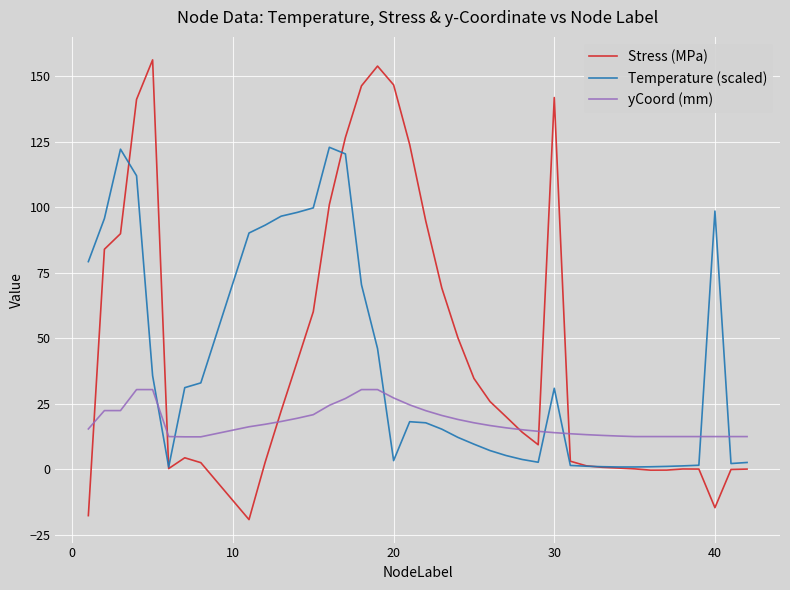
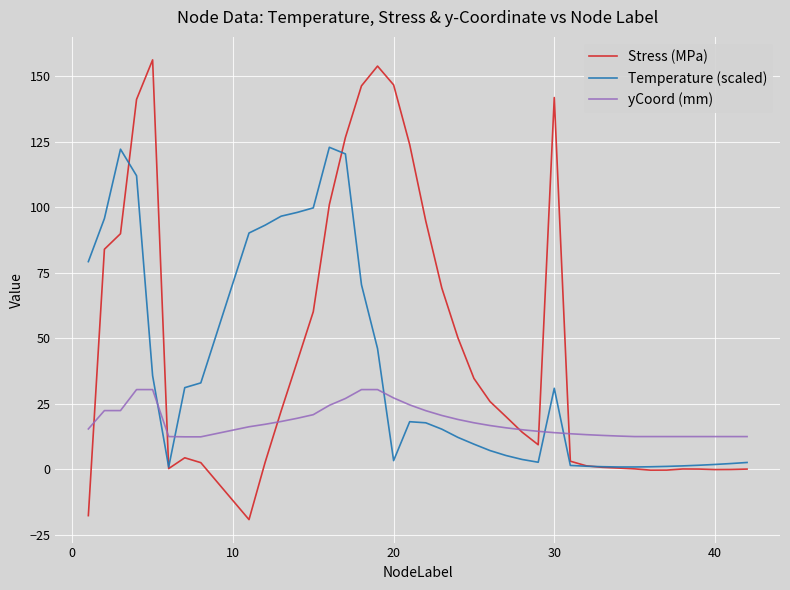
Stress (MPa), 40: -15 -> 0
Temperature (scaled), 40: 99 -> 2
